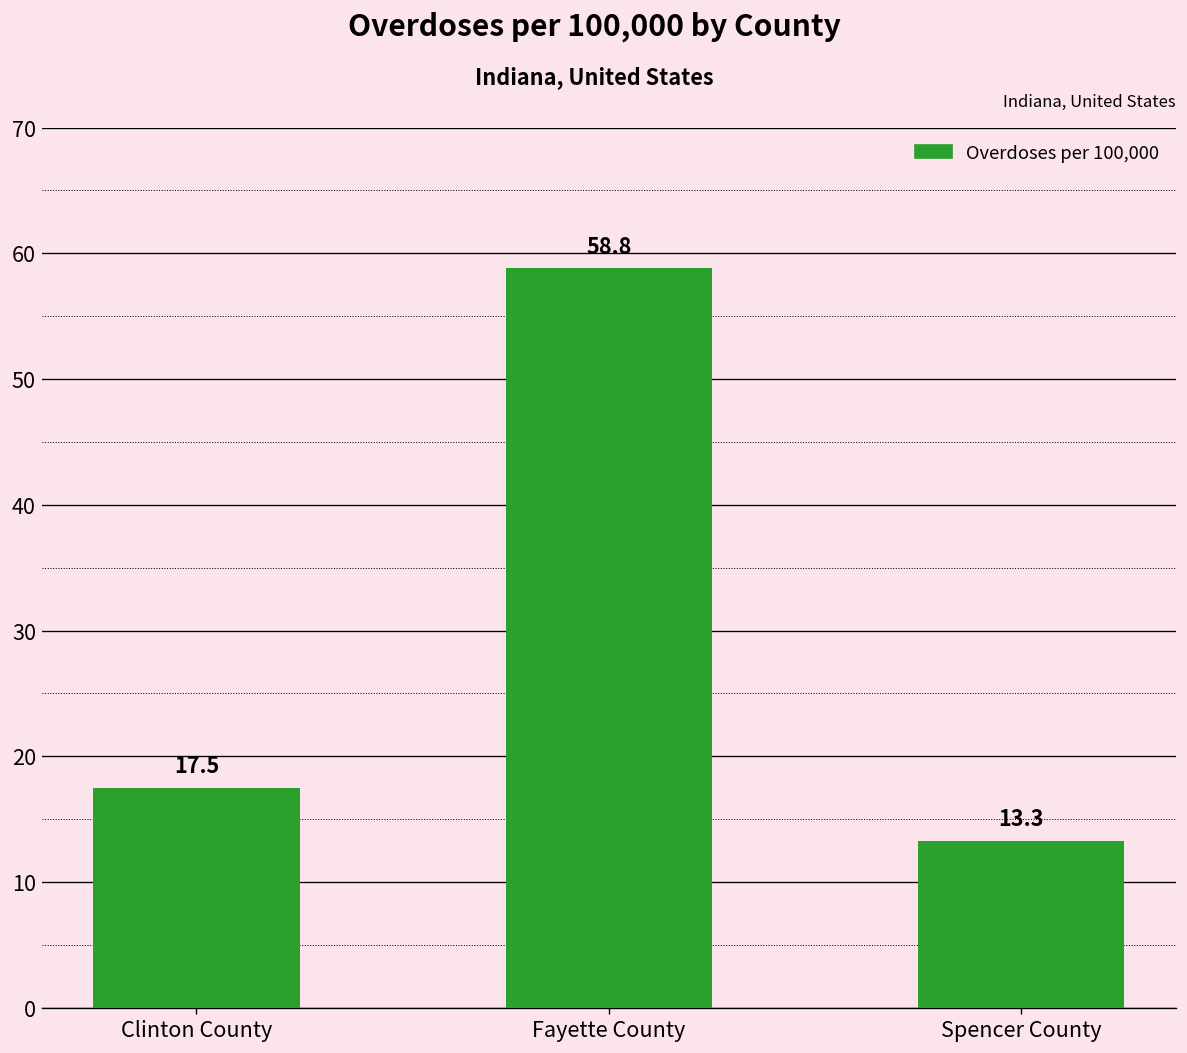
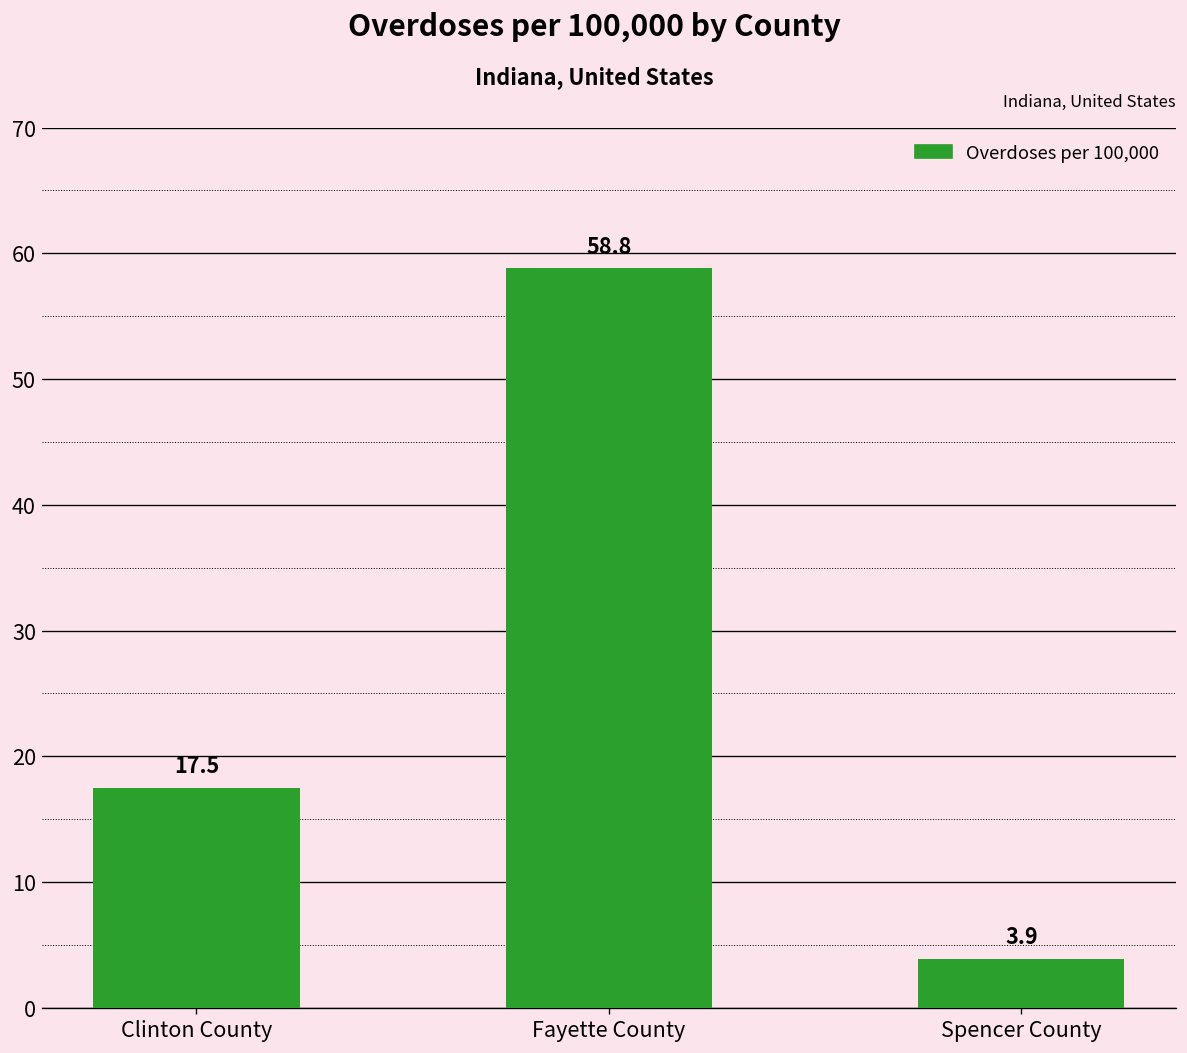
Spencer County: 13.3 -> 3.9
